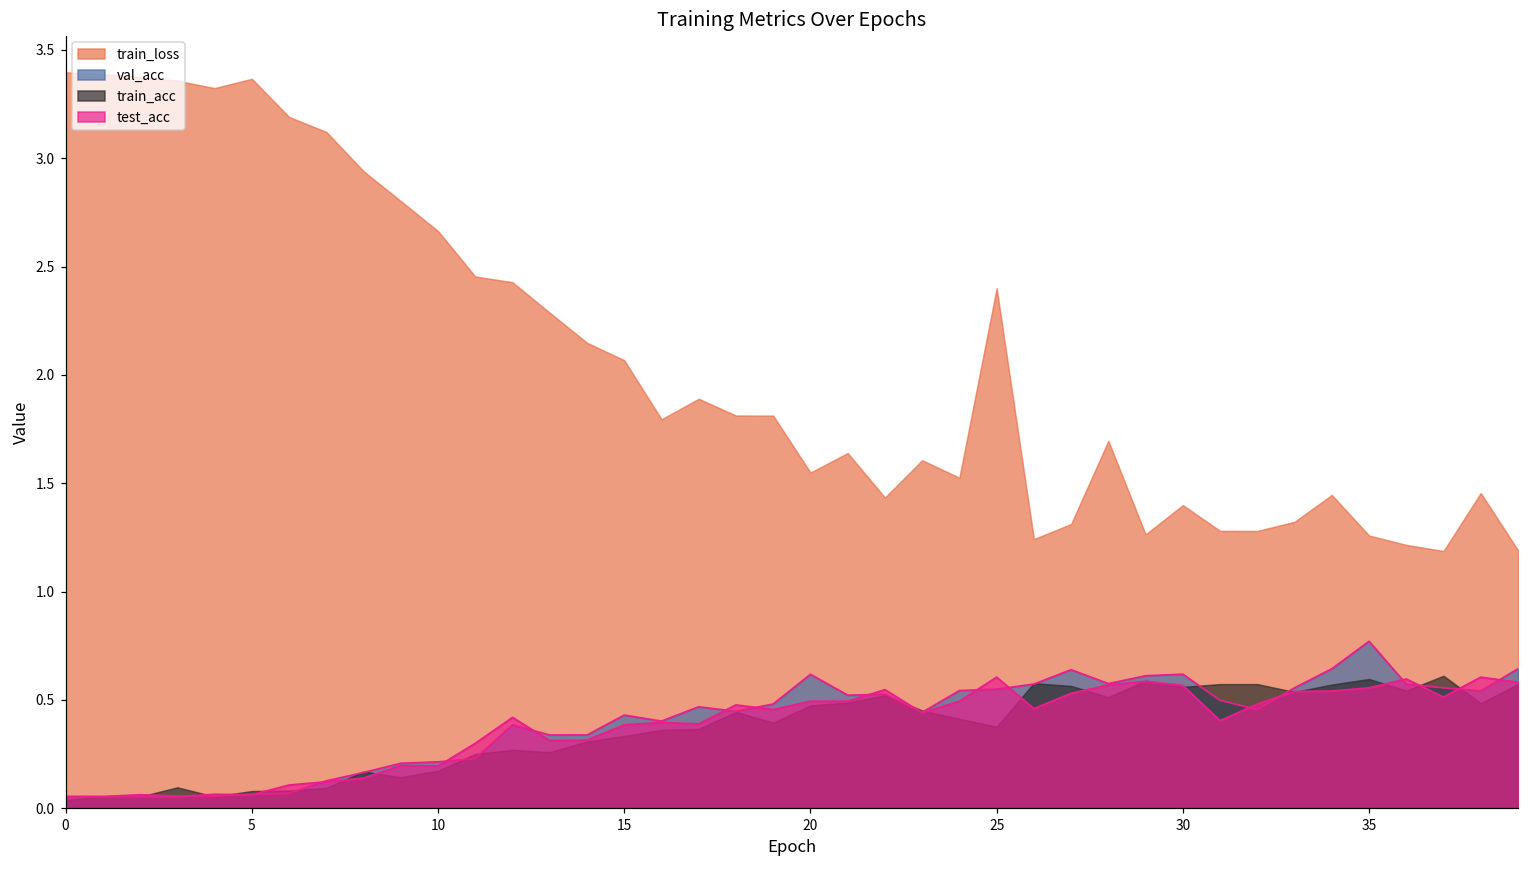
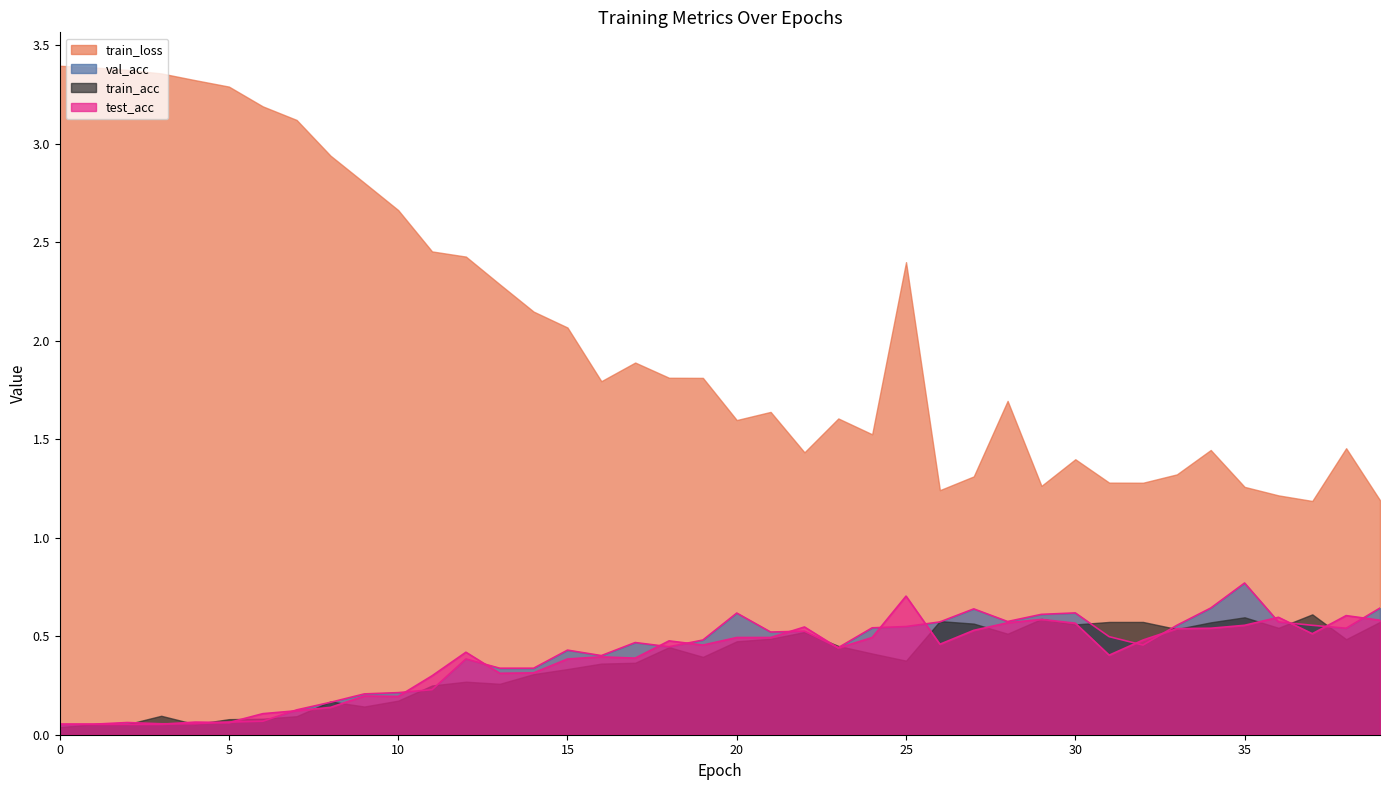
train_loss, 5: 3.37 -> 3.29
train_loss, 20: 1.55 -> 1.60
test_acc, 25: 0.60 -> 0.70
